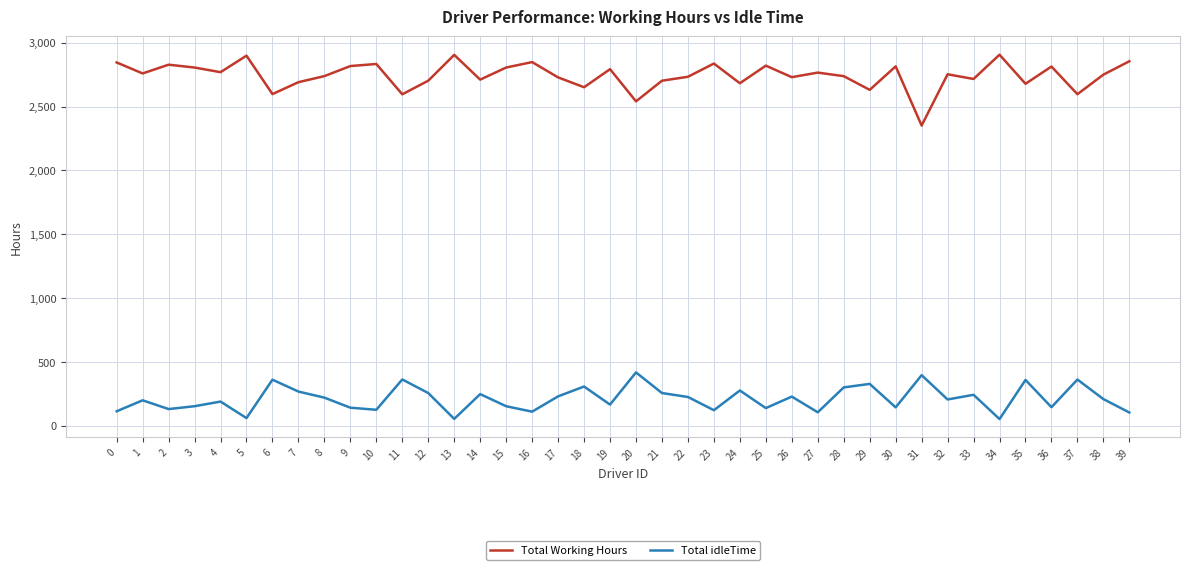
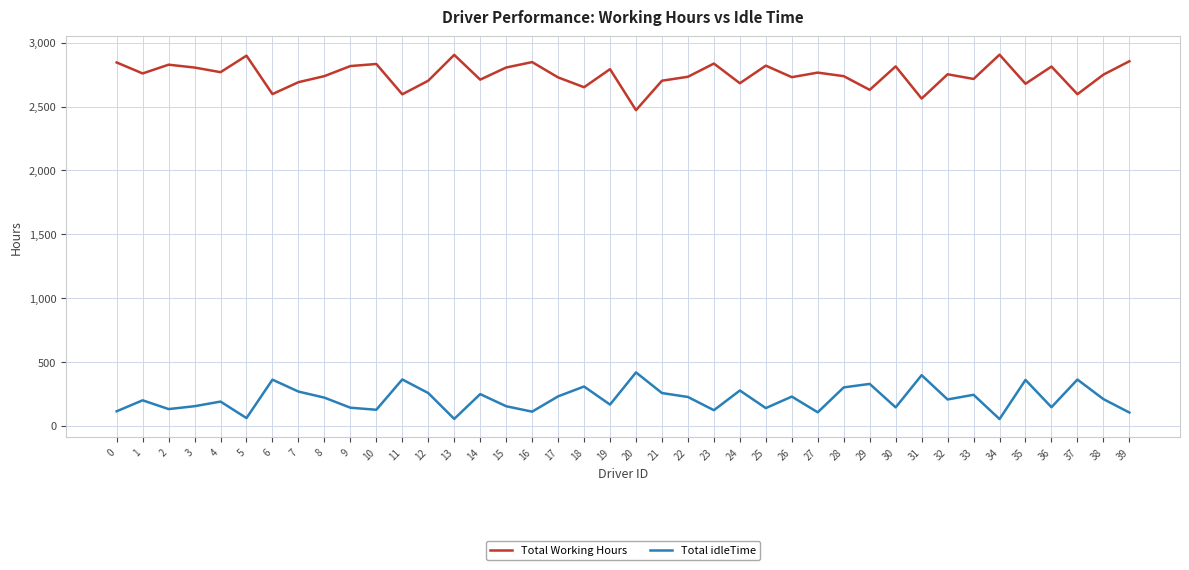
Total Working Hours, 20: 2,540 -> 2,470
Total Working Hours, 31: 2,350 -> 2,560
